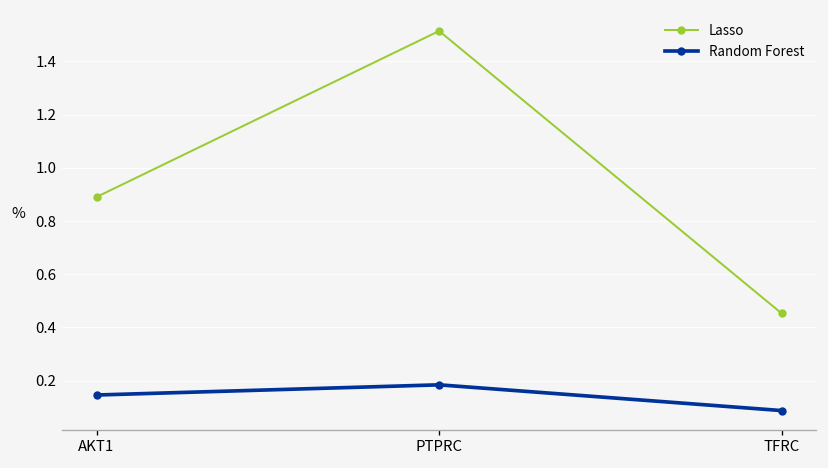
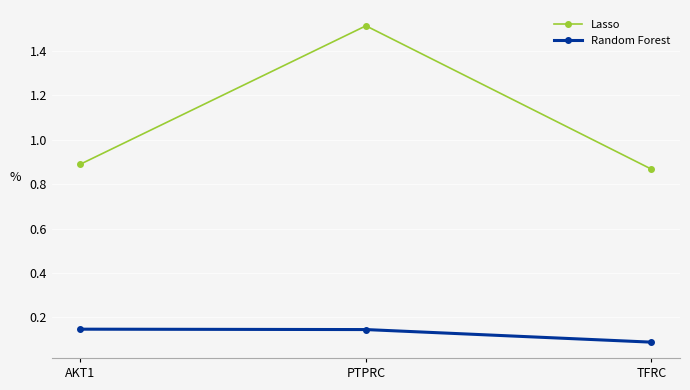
Random Forest, PTPRC: 0.18 -> 0.14
Lasso, TFRC: 0.45 -> 0.87
